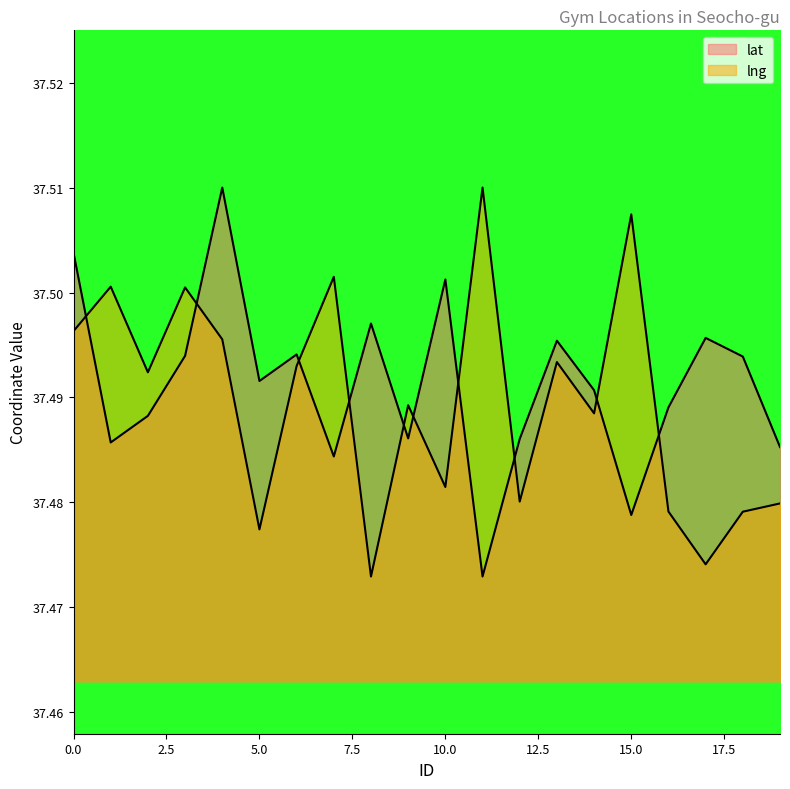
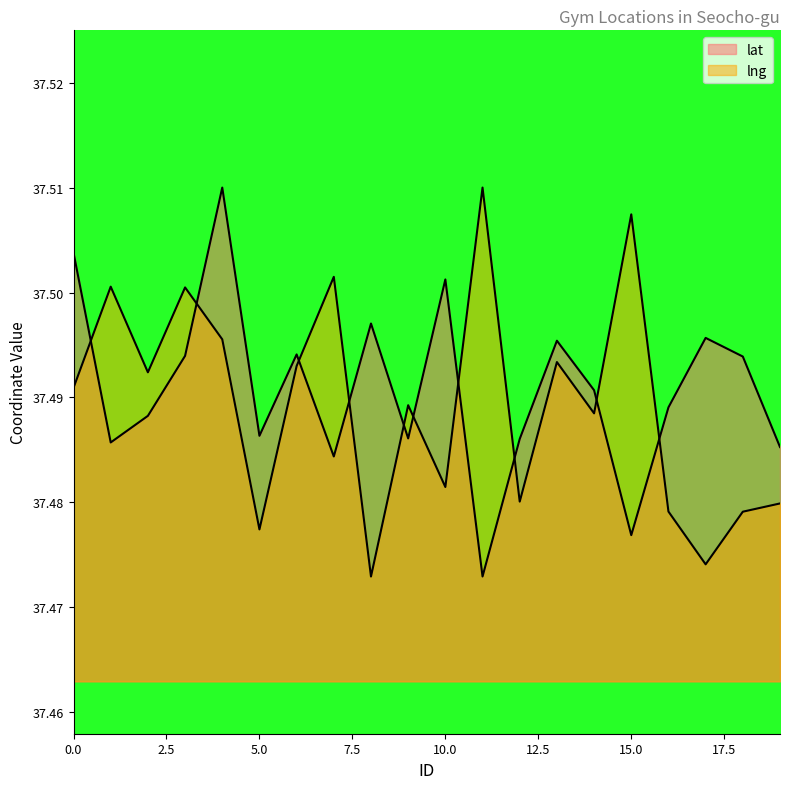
lng, 0.0: 37.4963 -> 37.4909
lat, 5.0: 37.4916 -> 37.4863
lat, 15.0: 37.4788 -> 37.4769
